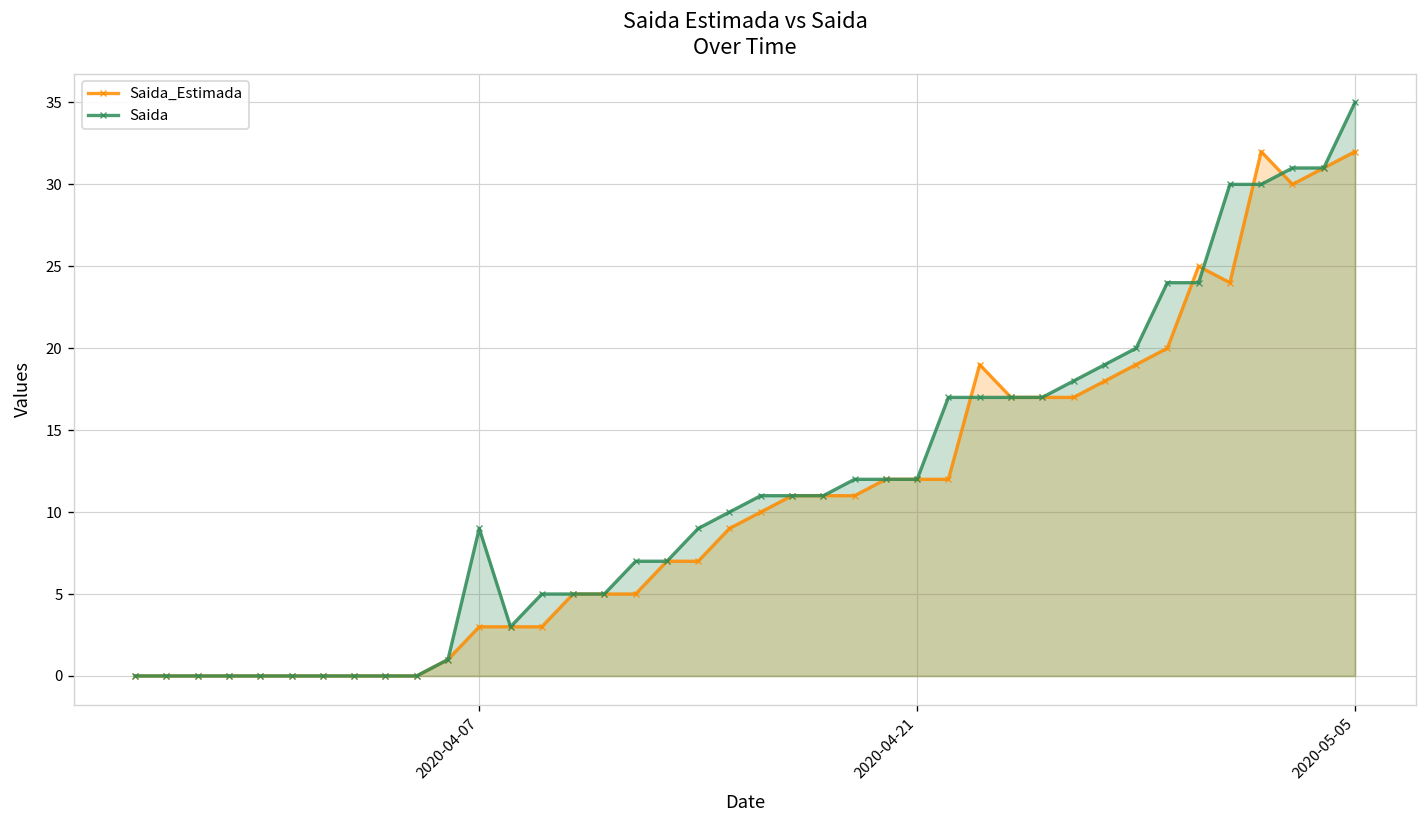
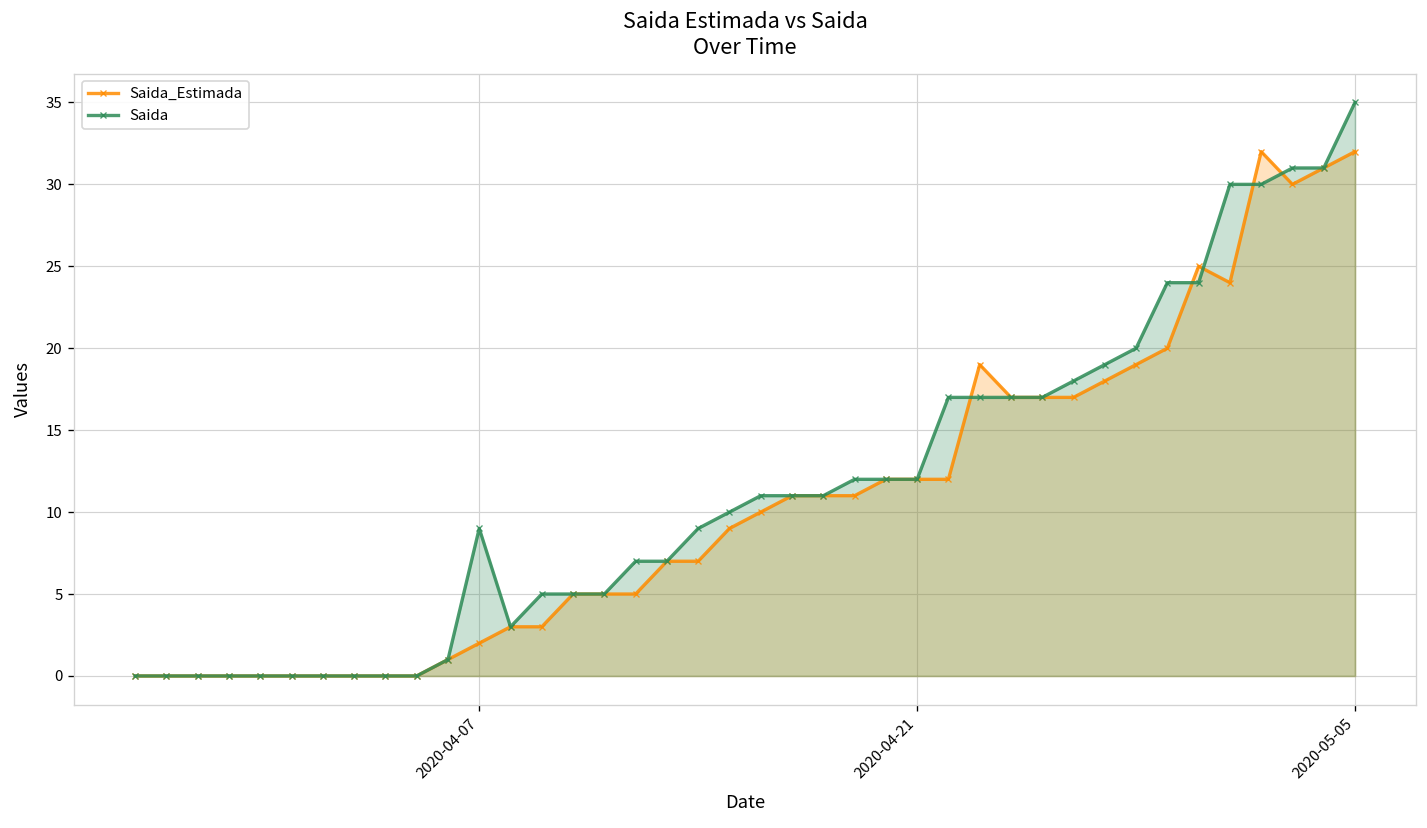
Saida_Estimada, 2020-04-07: 3 -> 2
